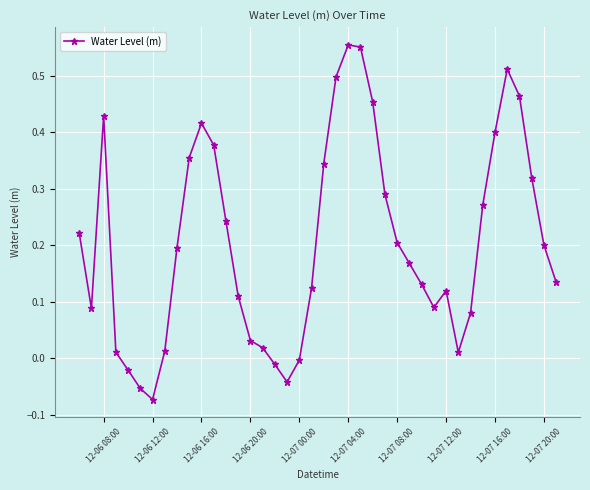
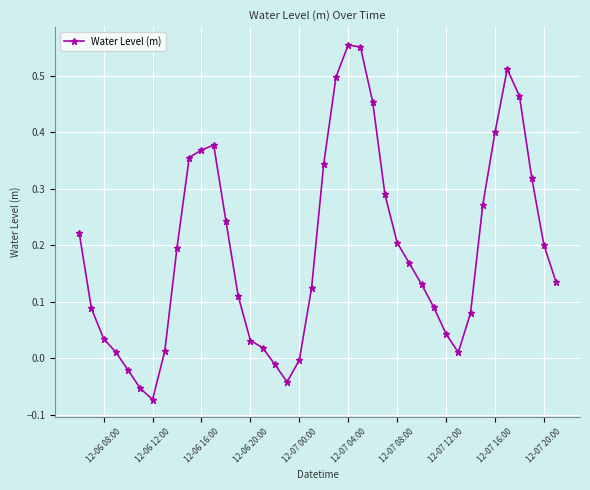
12-06 08:00: 0.43 -> 0.03
12-06 16:00: 0.42 -> 0.37
12-07 12:00: 0.12 -> 0.04
